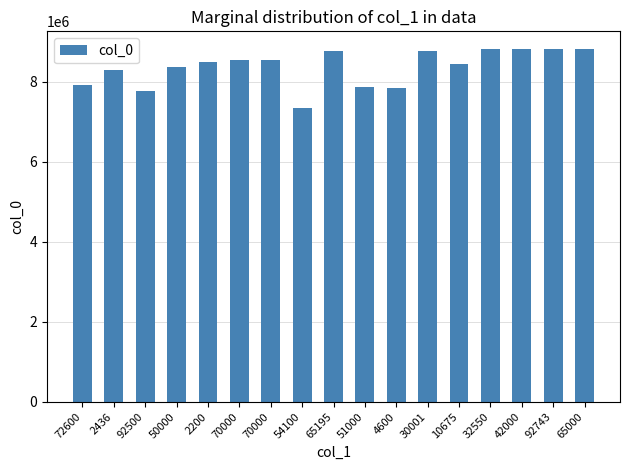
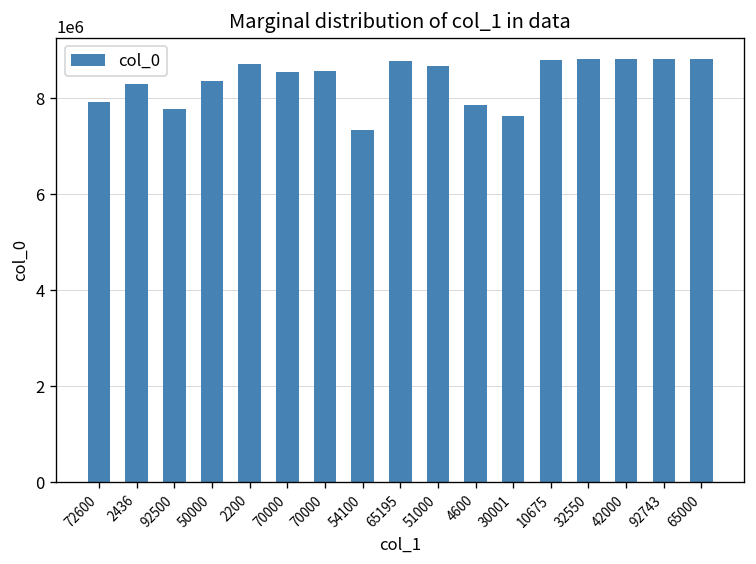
2200: 8500000 -> 8700000
51000: 7900000 -> 8700000
30001: 8800000 -> 7600000
10675: 8500000 -> 8800000
